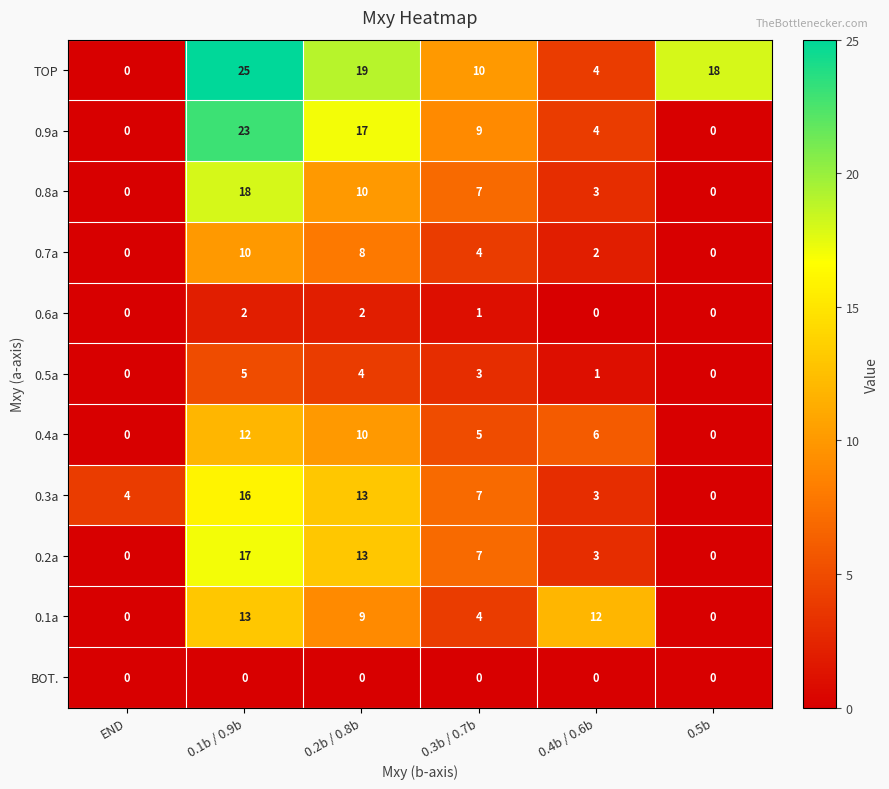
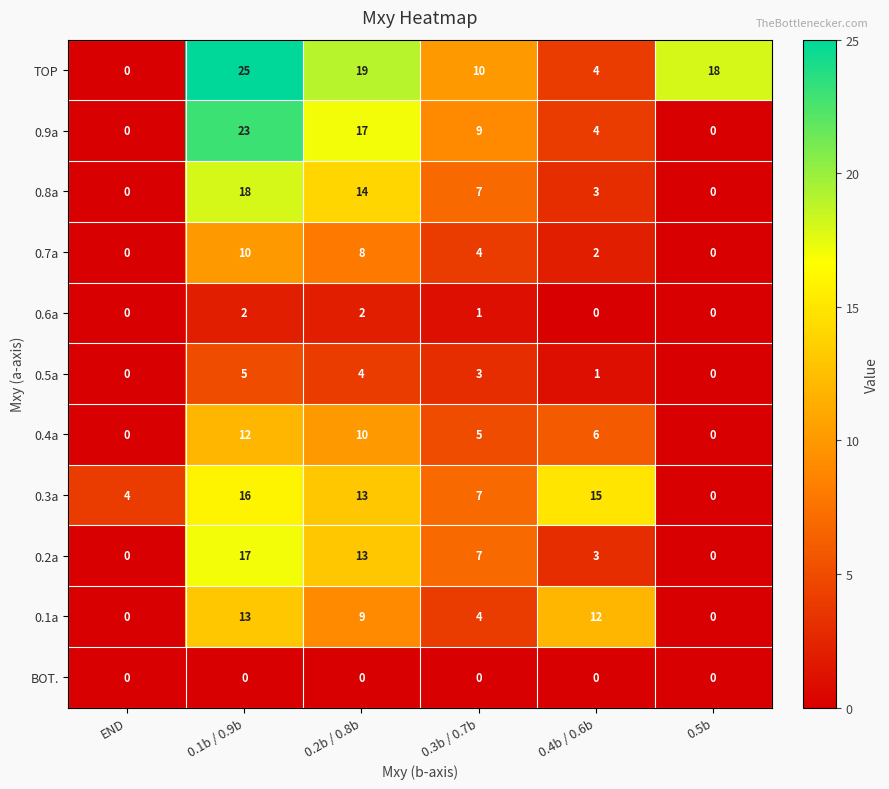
0.8a, 0.2b / 0.8b: 10 -> 14
0.3a, 0.4b / 0.6b: 3 -> 15
